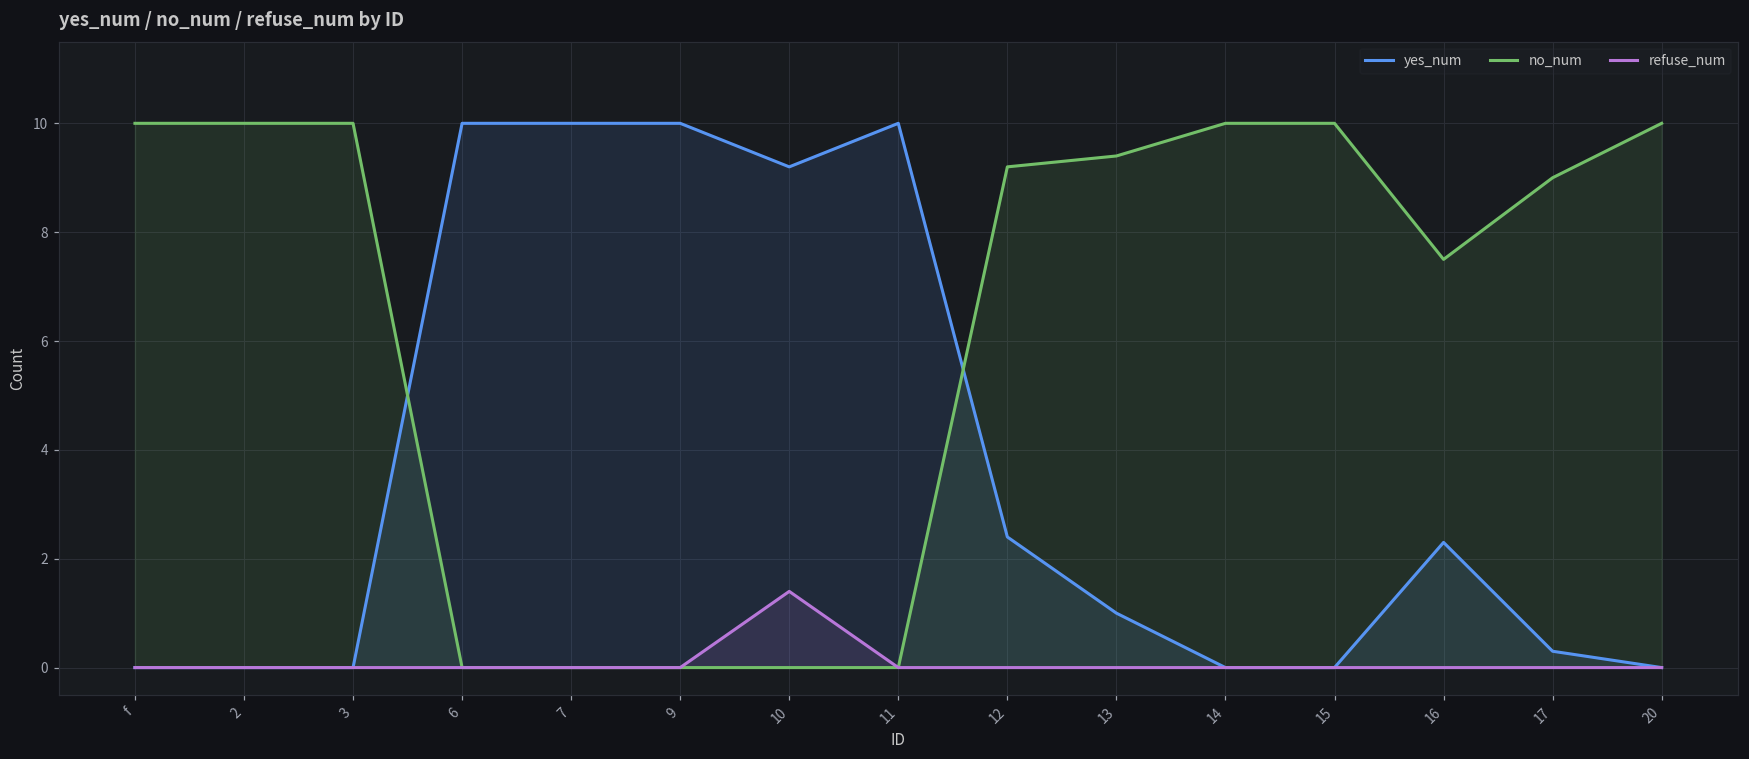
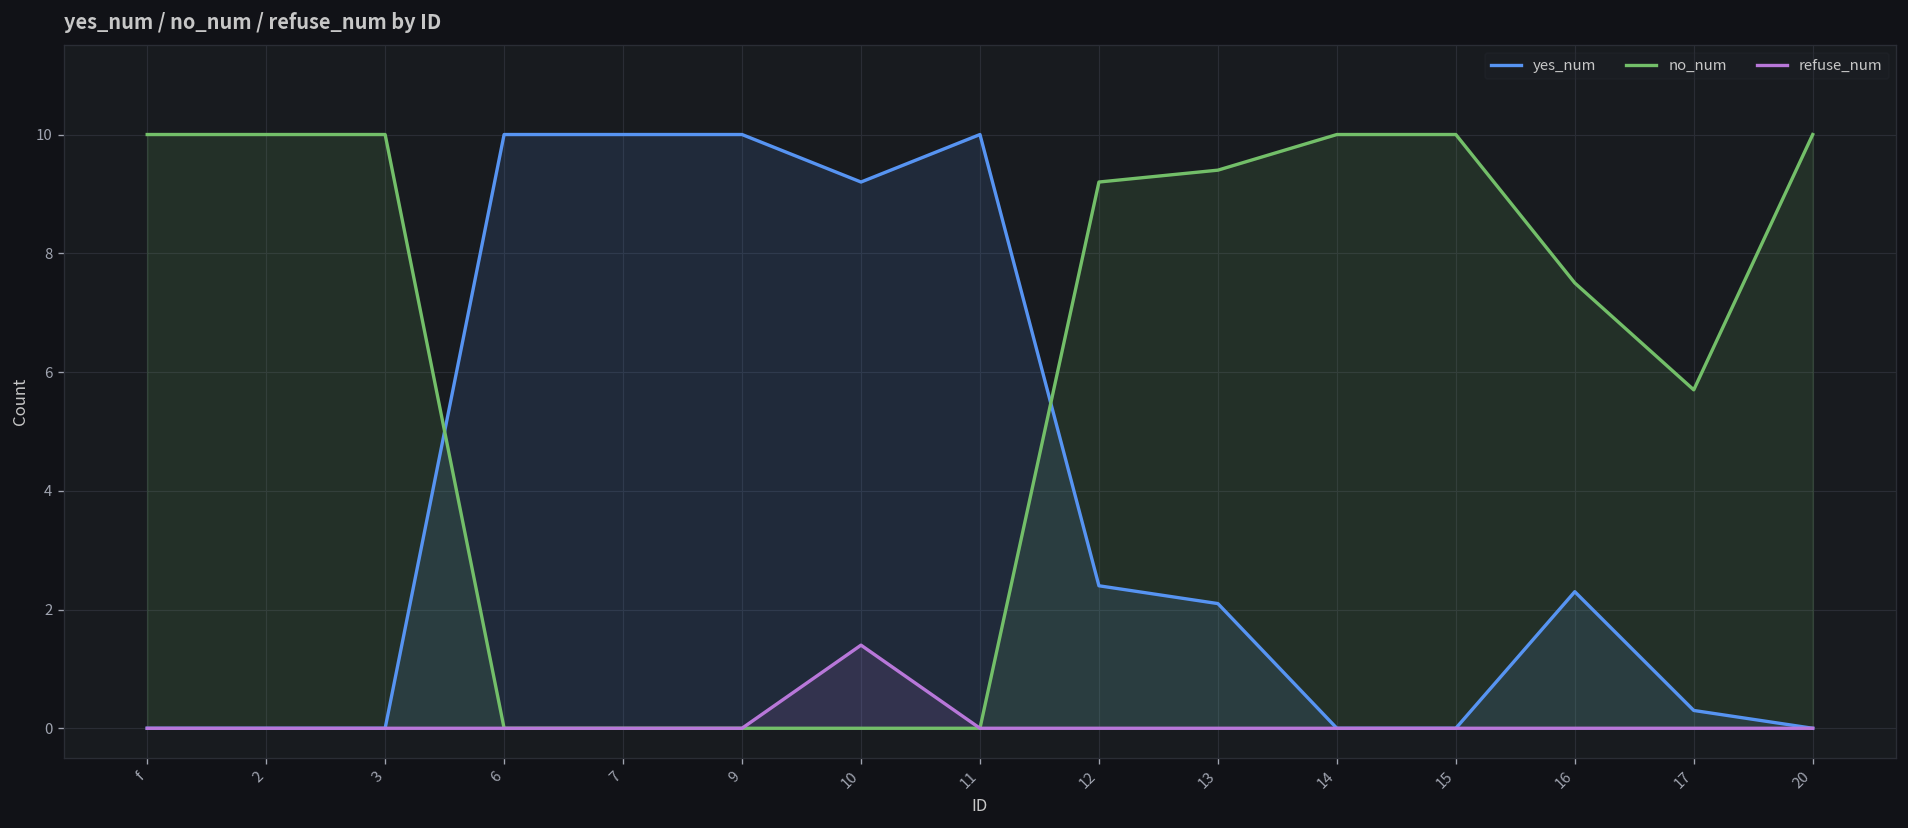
yes_num, 13: 1.0 -> 2.1
no_num, 17: 9.0 -> 5.7
